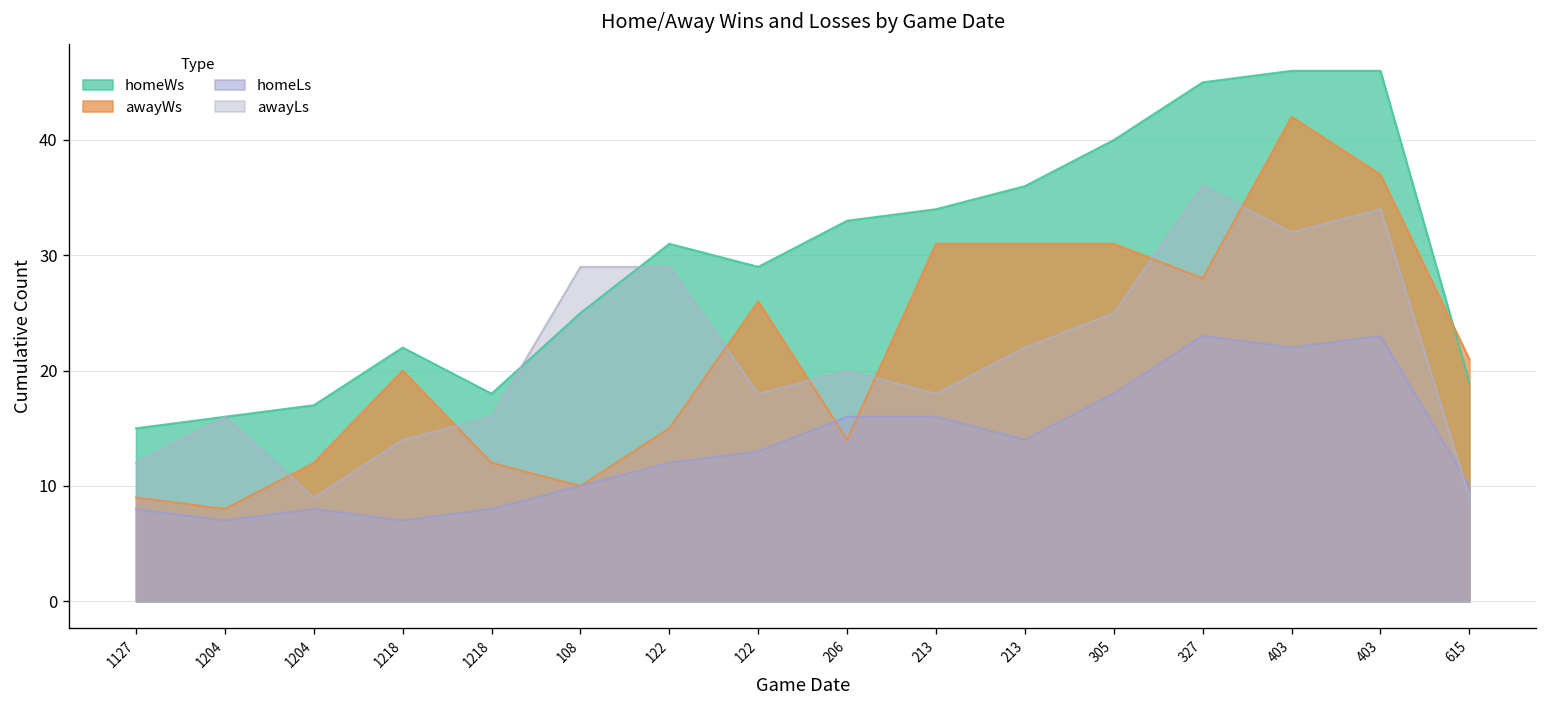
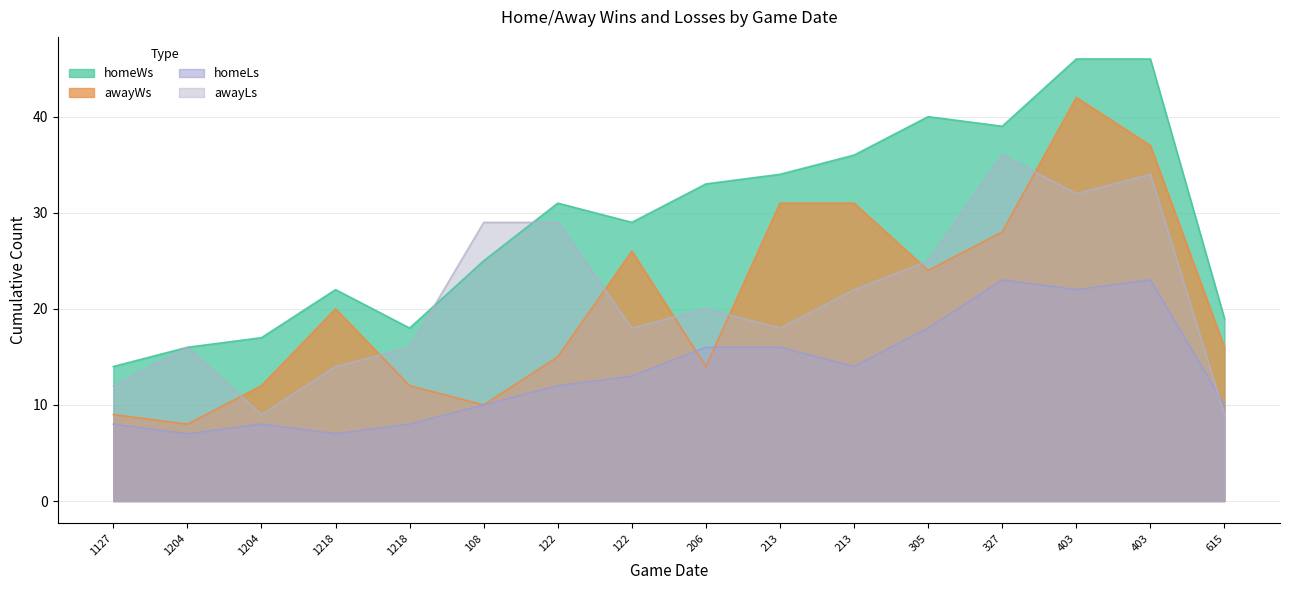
homeWs, 1127: 15 -> 14
awayWs, 305: 31 -> 24
homeWs, 327: 45 -> 39
awayWs, 615: 21 -> 16
